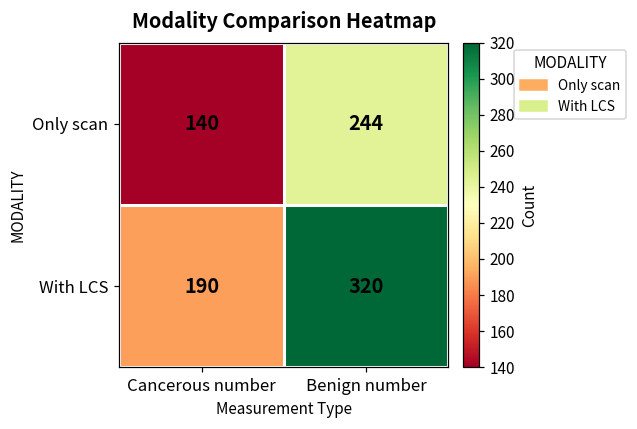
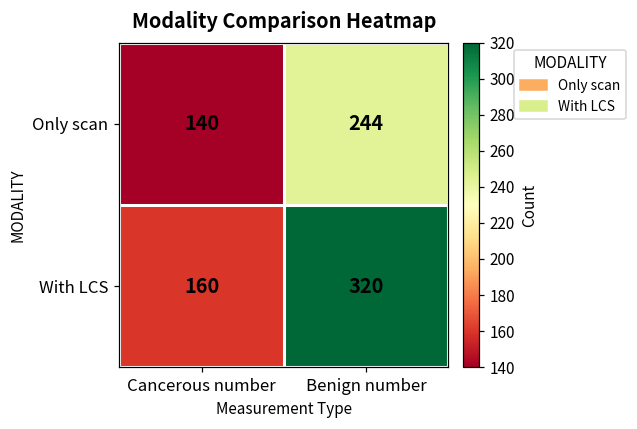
With LCS, Cancerous number: 190 -> 160
